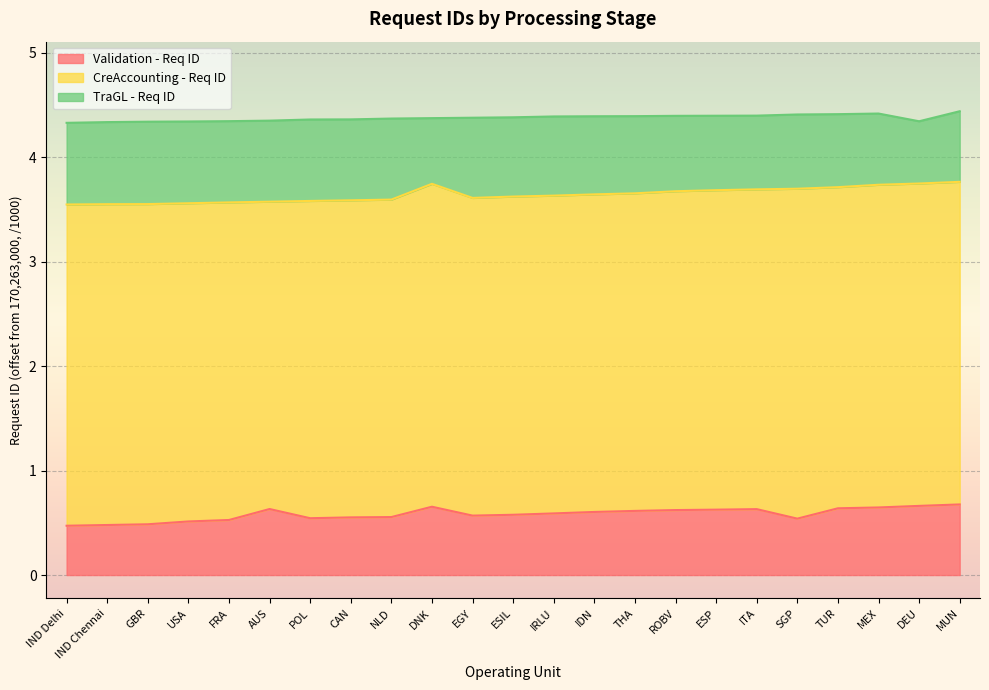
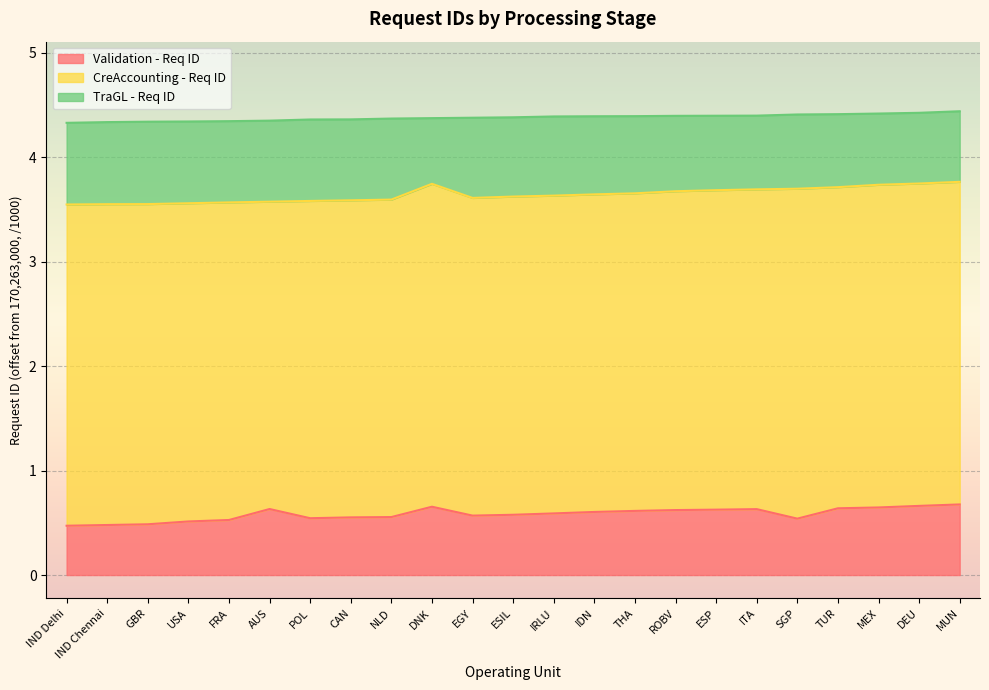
TraGL - Req ID, DEU: 4.35 -> 4.43
